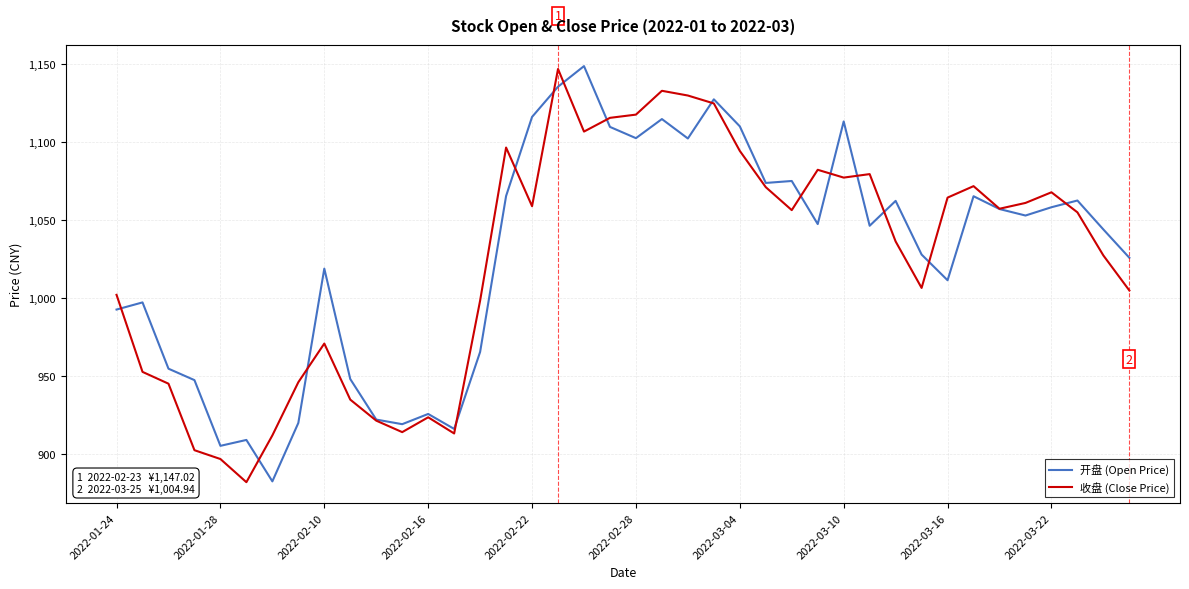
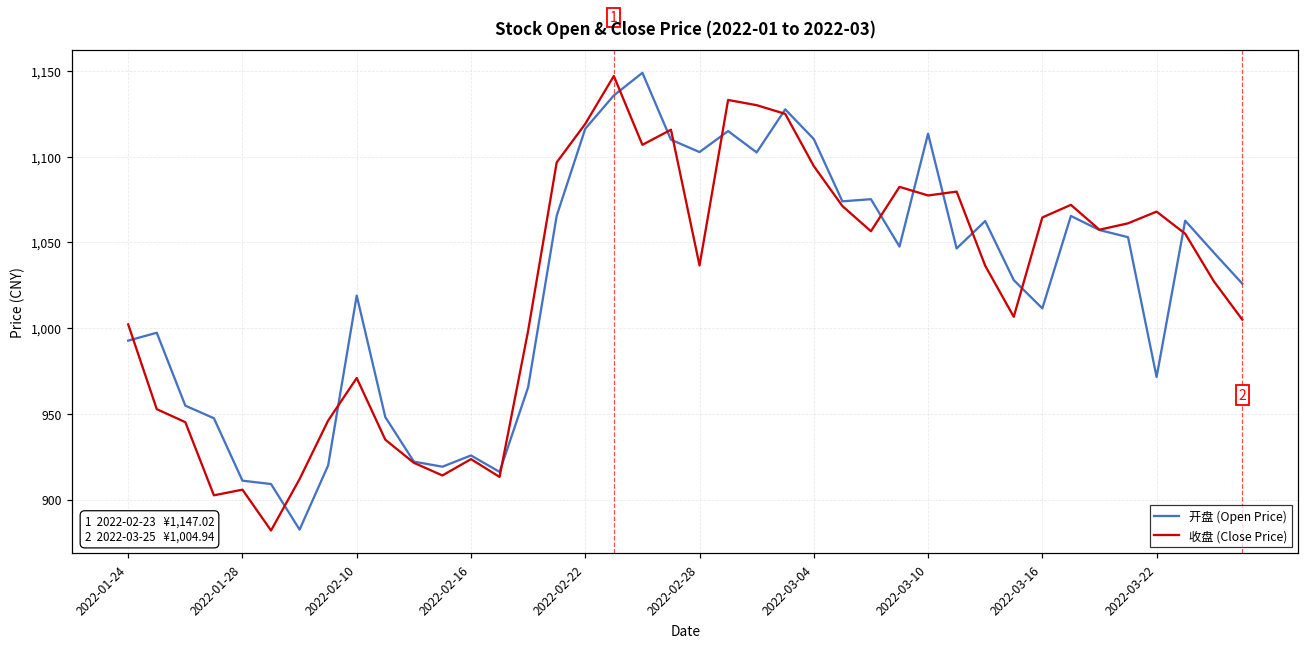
开盘 (Open Price), 2022-01-28: 905 -> 911
收盘 (Close Price), 2022-01-28: 897 -> 906
收盘 (Close Price), 2022-02-22: 1,059 -> 1,119
收盘 (Close Price), 2022-02-28: 1,118 -> 1,037
开盘 (Open Price), 2022-03-22: 1,058 -> 972
